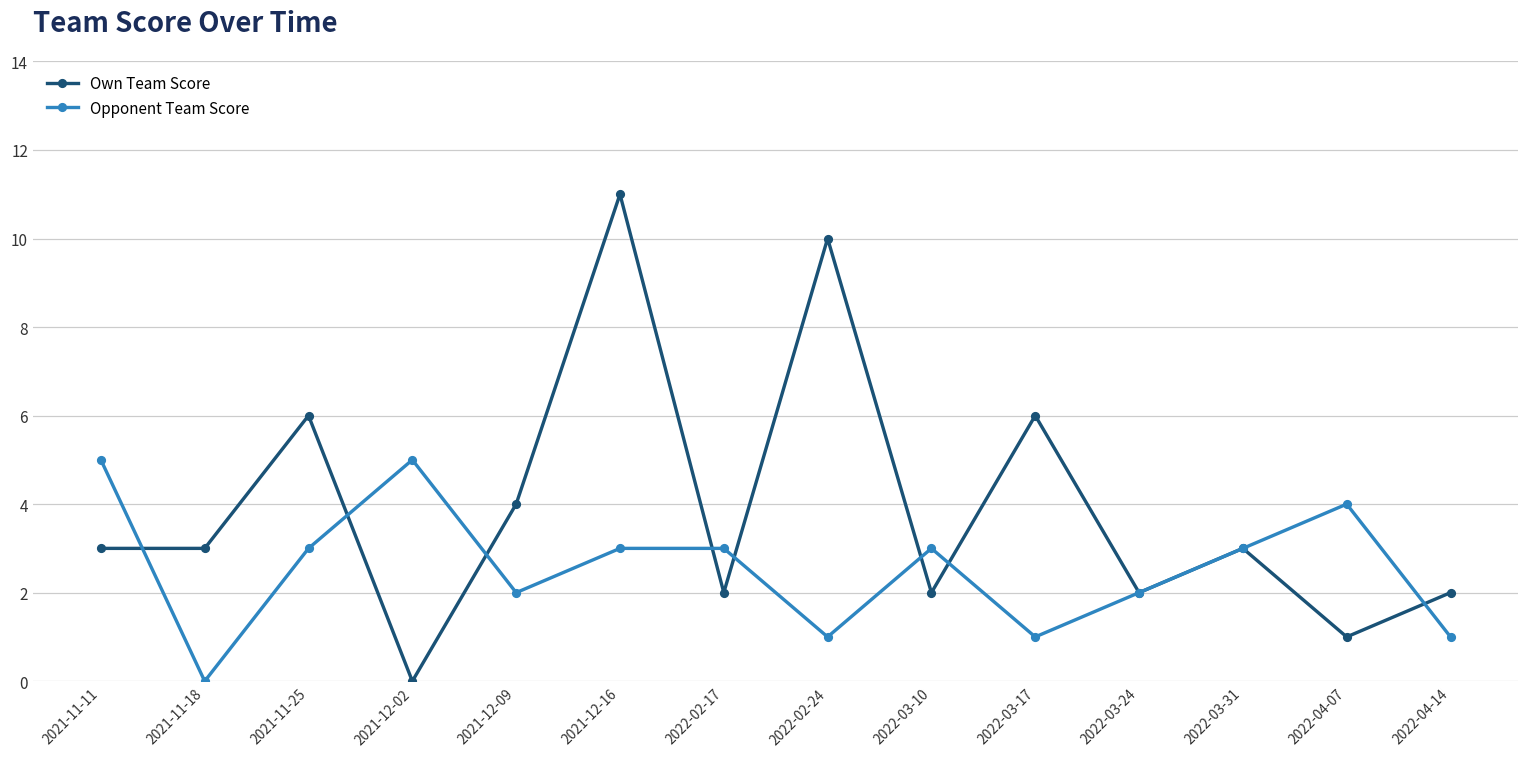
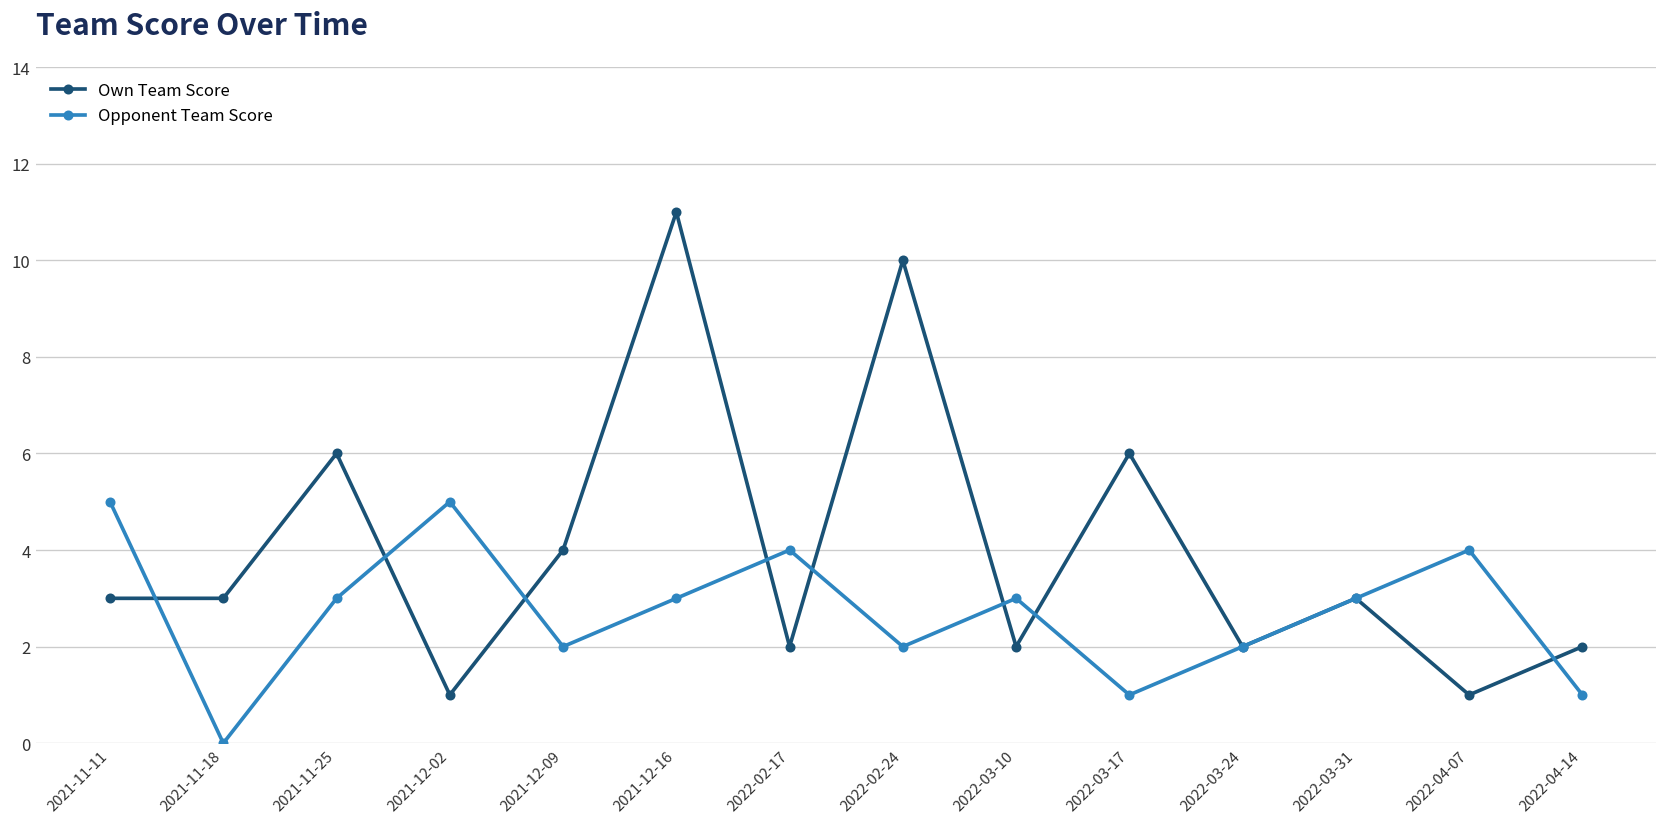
Own Team Score, 2021-12-02: 0 -> 1
Opponent Team Score, 2022-02-17: 3 -> 4
Opponent Team Score, 2022-02-24: 1 -> 2
